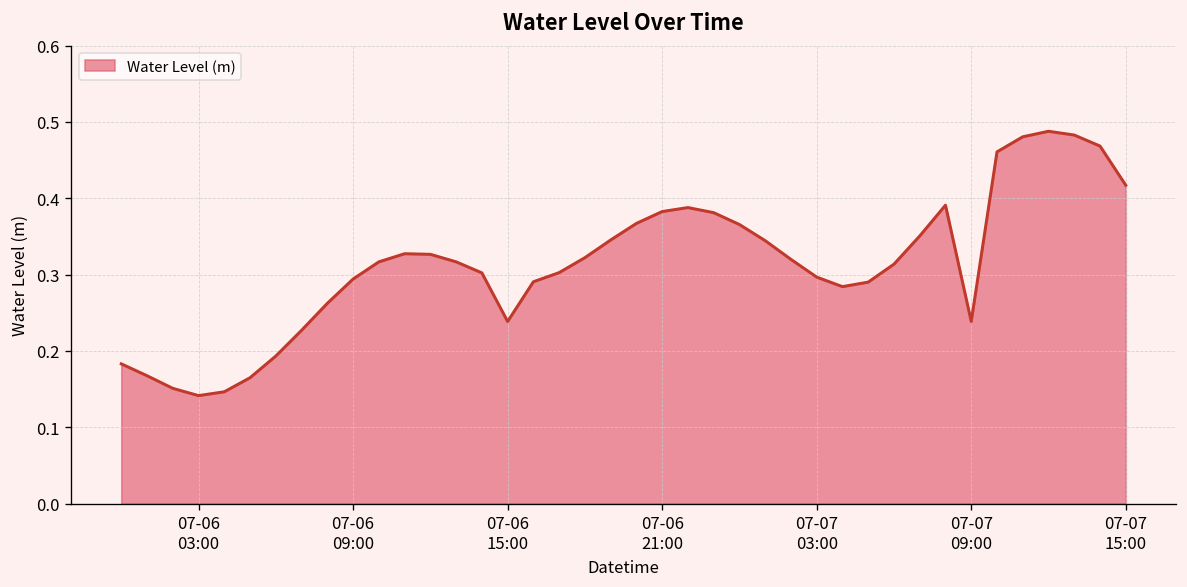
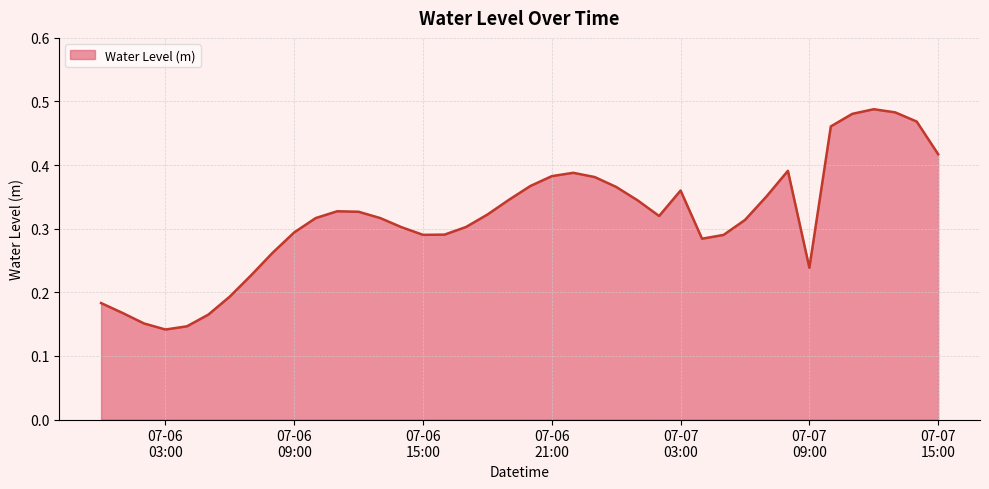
07-06 15:00: 0.24 -> 0.29
07-07 03:00: 0.30 -> 0.36
